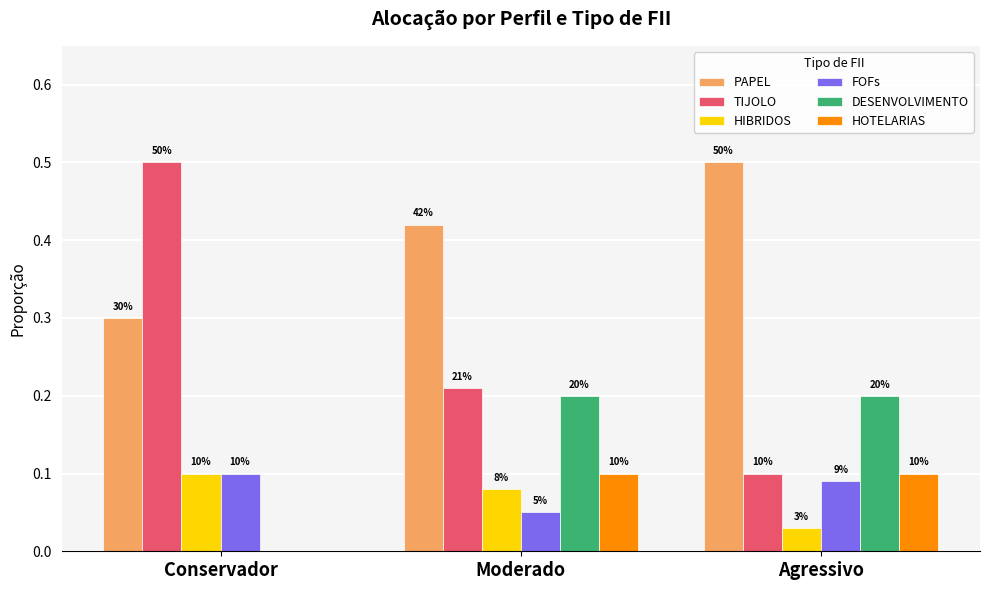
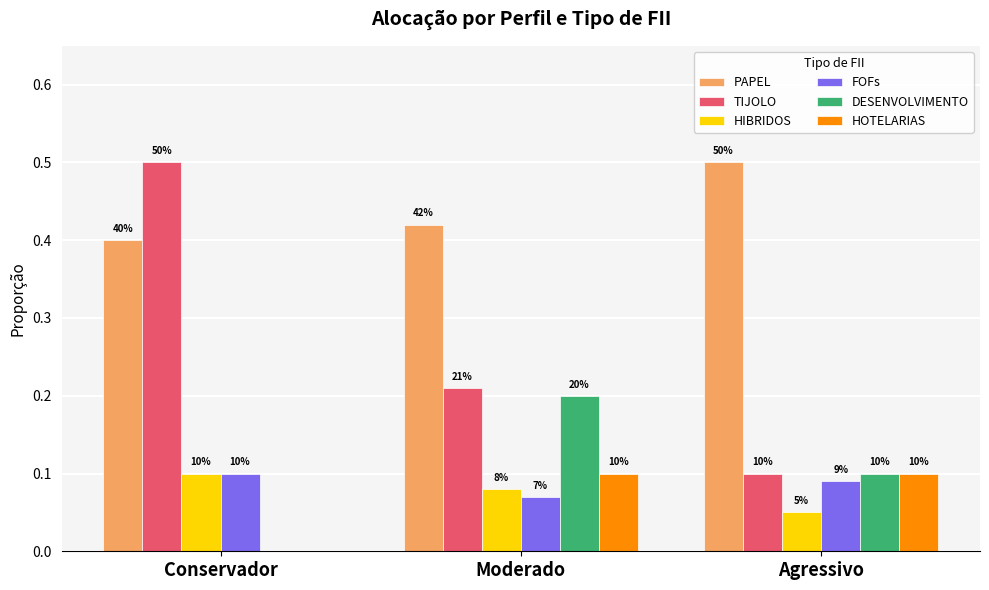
PAPEL, Conservador: 30% -> 40%
FOFs, Moderado: 5% -> 7%
HIBRIDOS, Agressivo: 3% -> 5%
DESENVOLVIMENTO, Agressivo: 20% -> 10%
